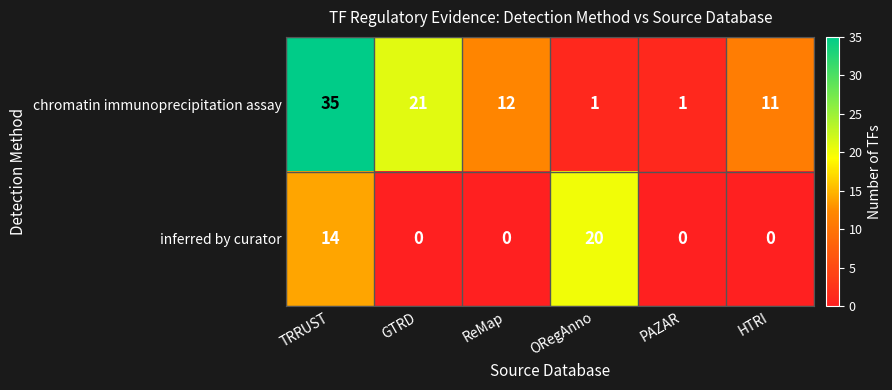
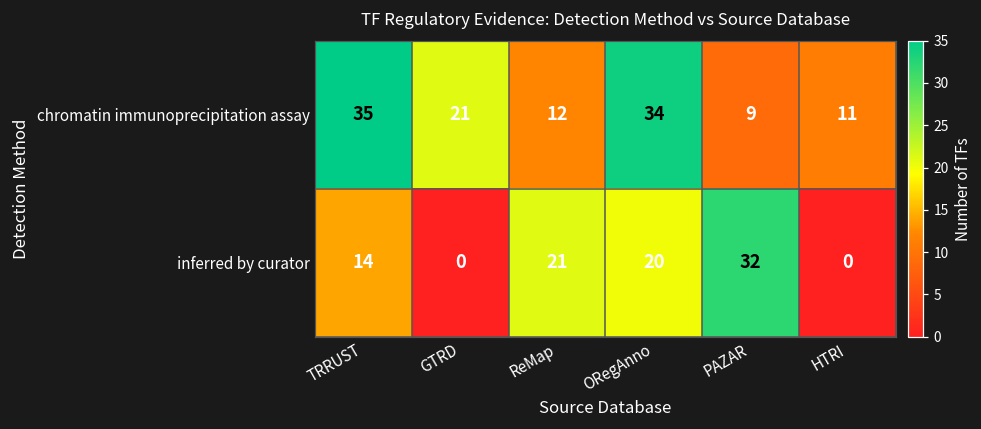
chromatin immunoprecipitation assay, ORegAnno: 1 -> 34
chromatin immunoprecipitation assay, PAZAR: 1 -> 9
inferred by curator, ReMap: 0 -> 21
inferred by curator, PAZAR: 0 -> 32
